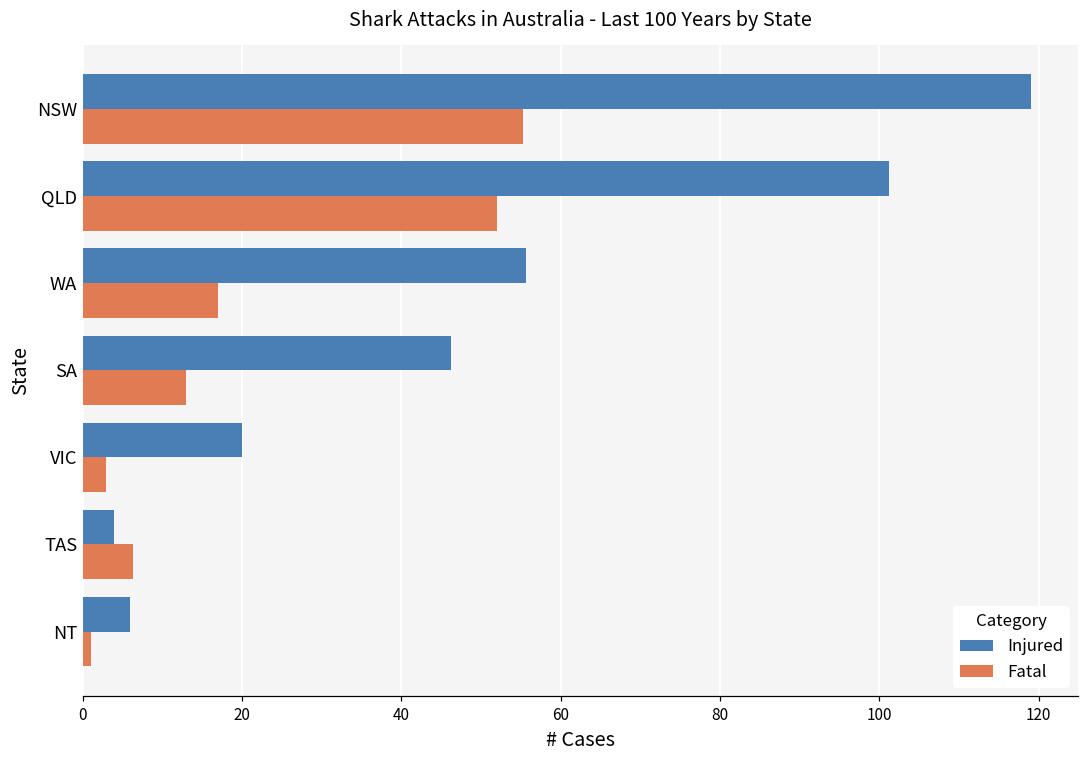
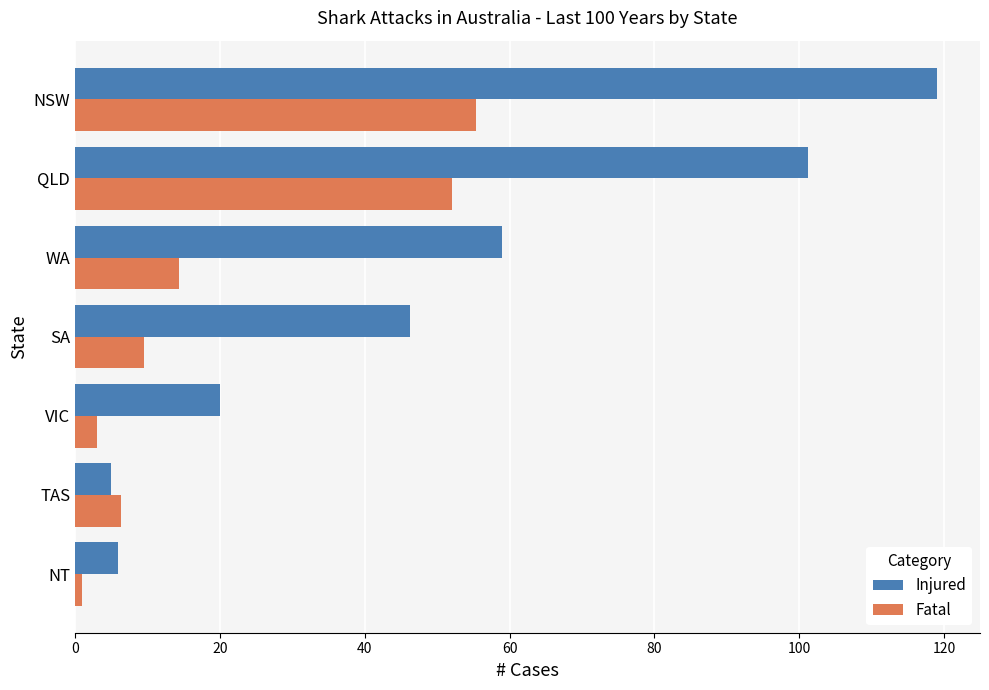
Injured, WA: 56 -> 59
Fatal, WA: 17 -> 14
Fatal, SA: 13 -> 10
Injured, TAS: 4 -> 5
